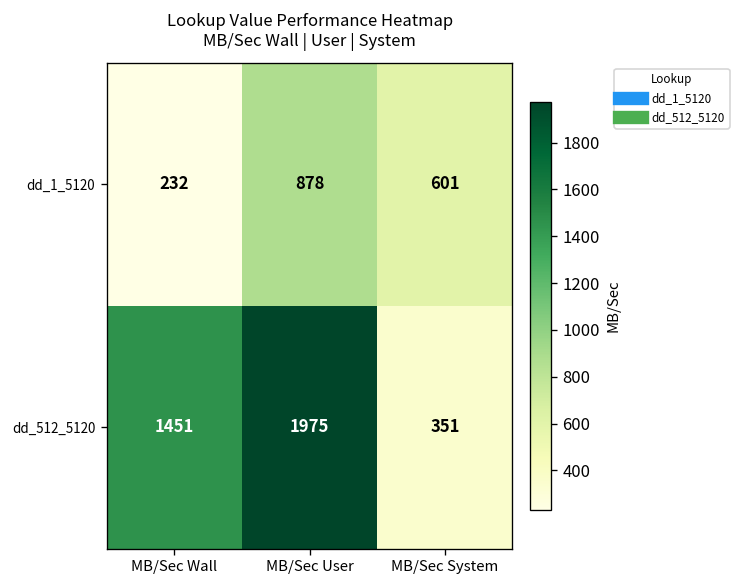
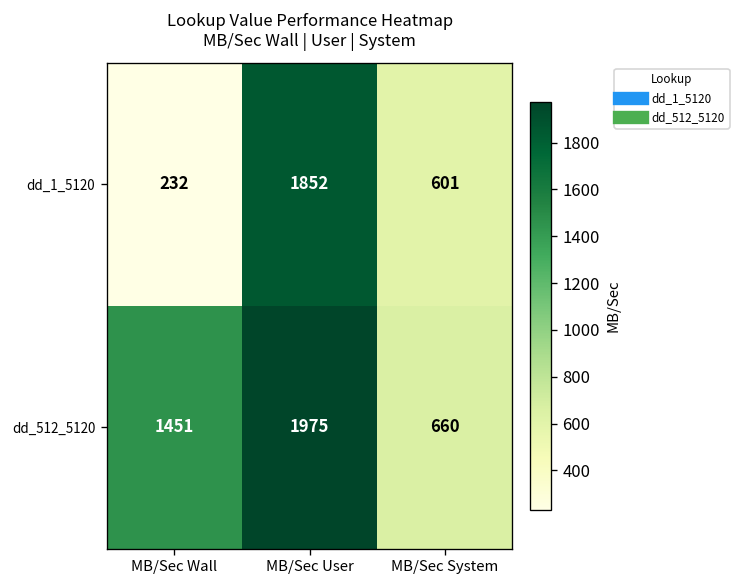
dd_1_5120, MB/Sec User: 878 -> 1852
dd_512_5120, MB/Sec System: 351 -> 660
